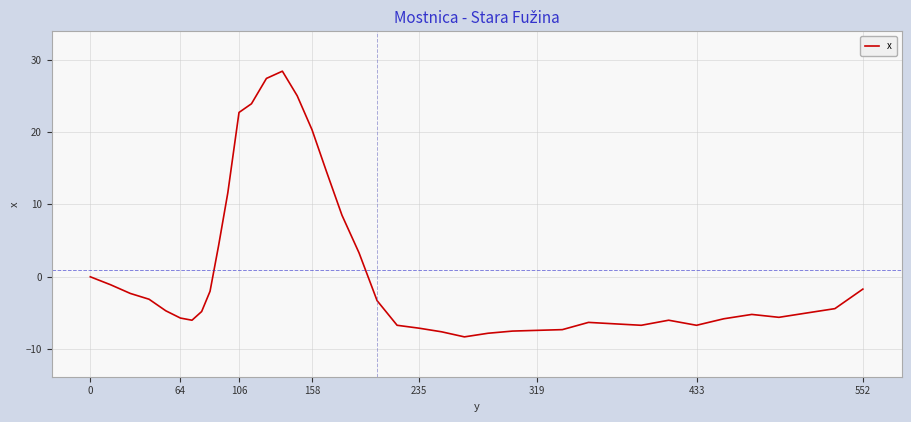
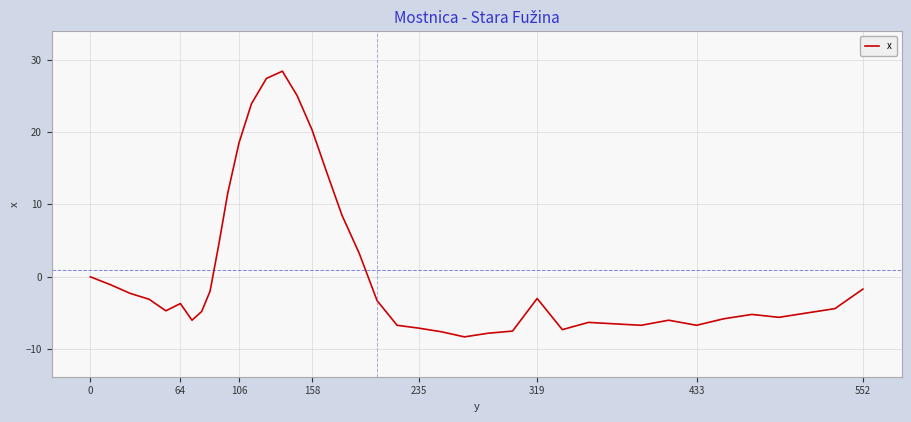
64: -6 -> -4
106: 23 -> 19
319: -7 -> -3
